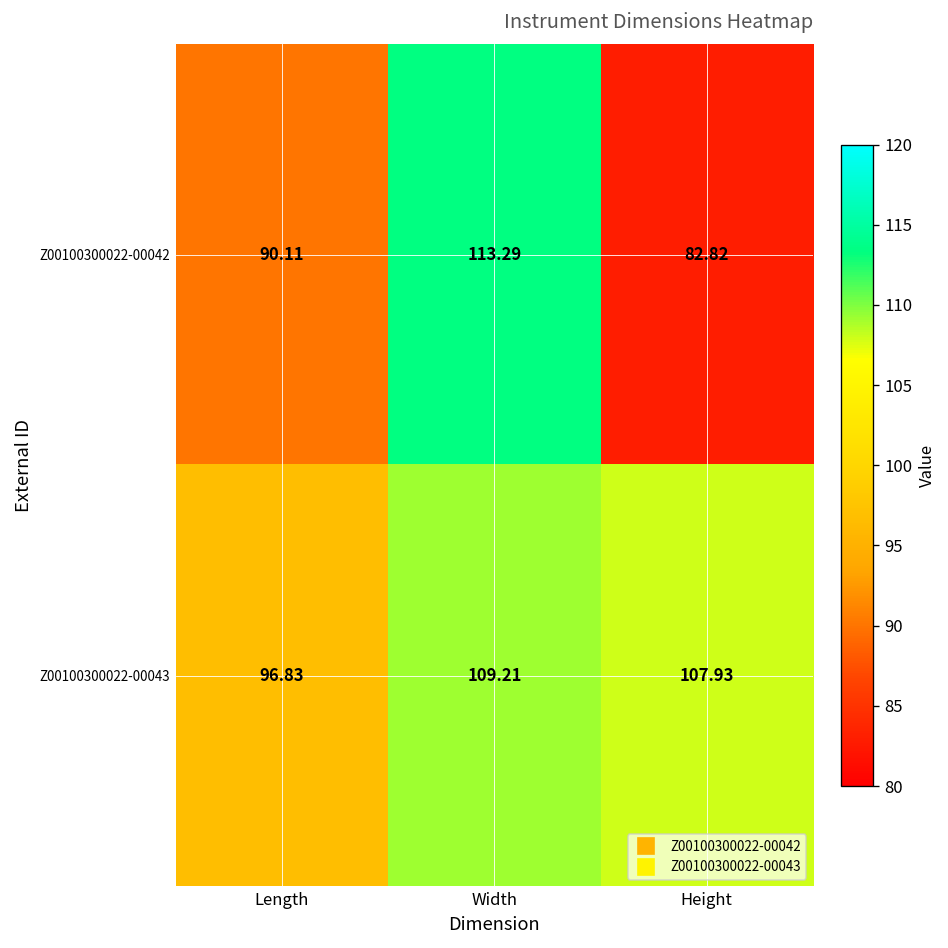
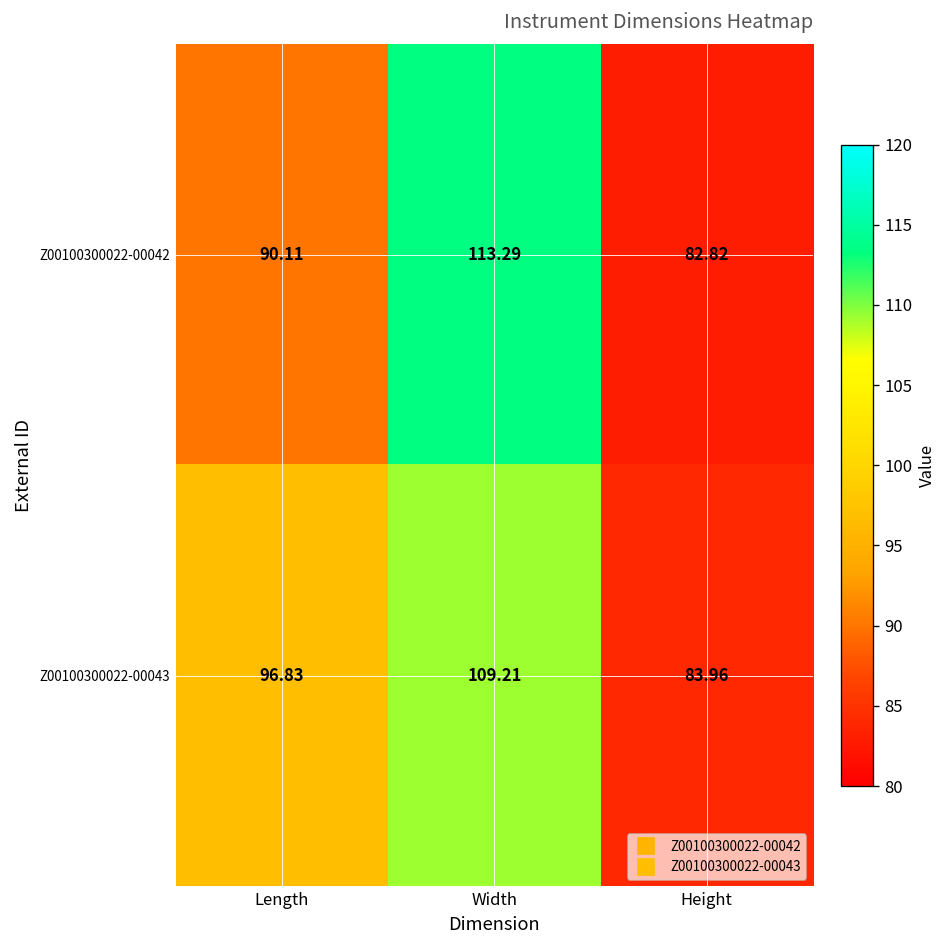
Z00100300022-00043, Height: 107.93 -> 83.96
